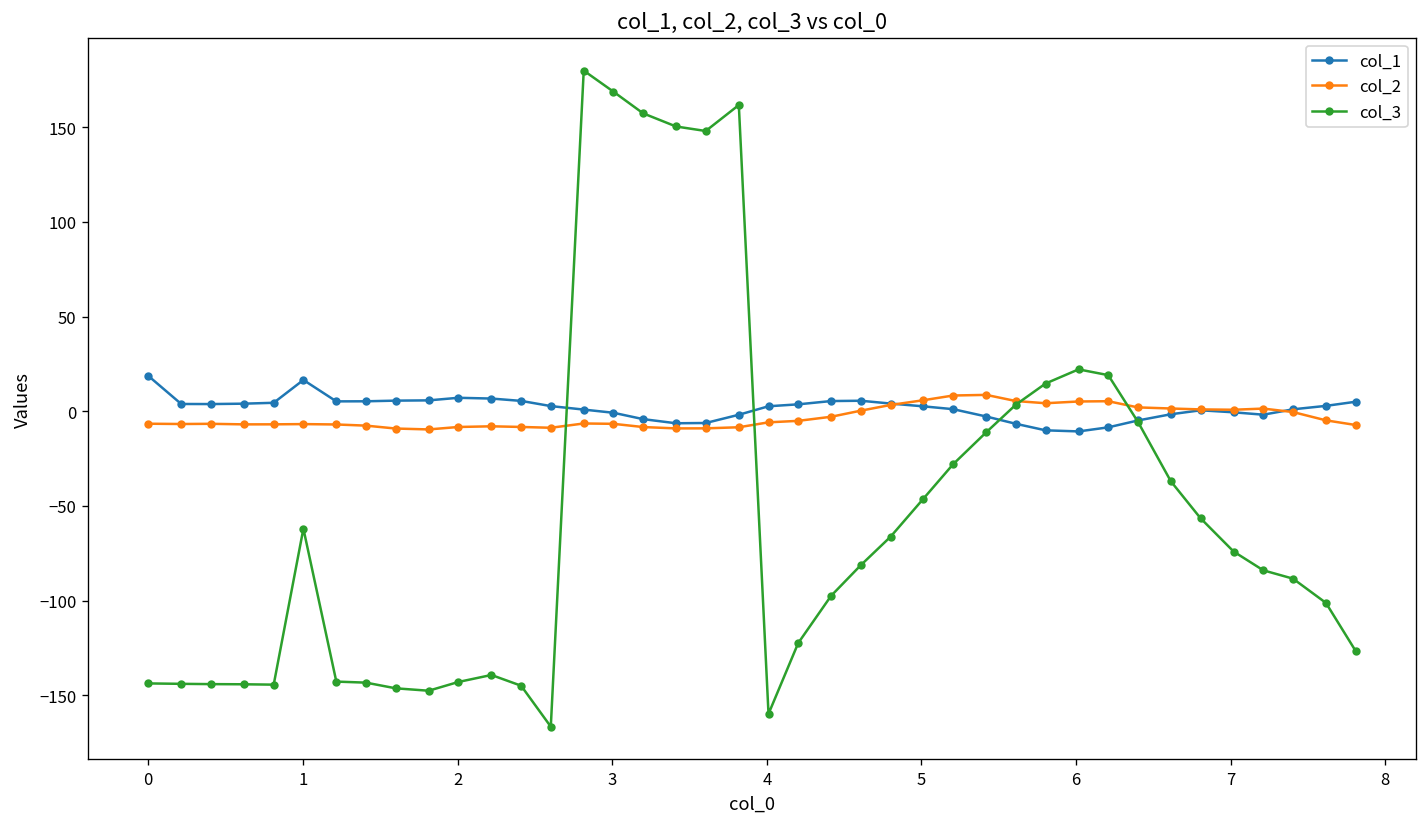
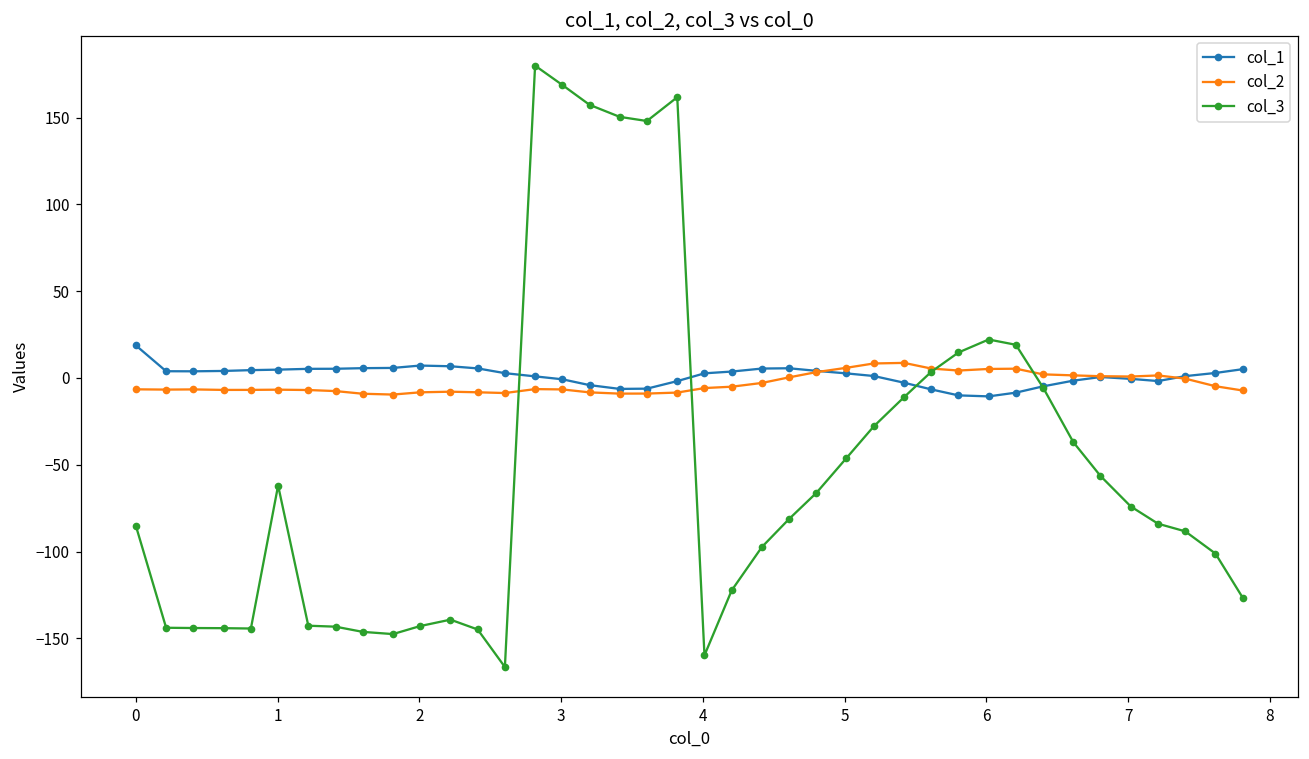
col_3, 0: -144 -> -85
col_1, 1: 17 -> 5
